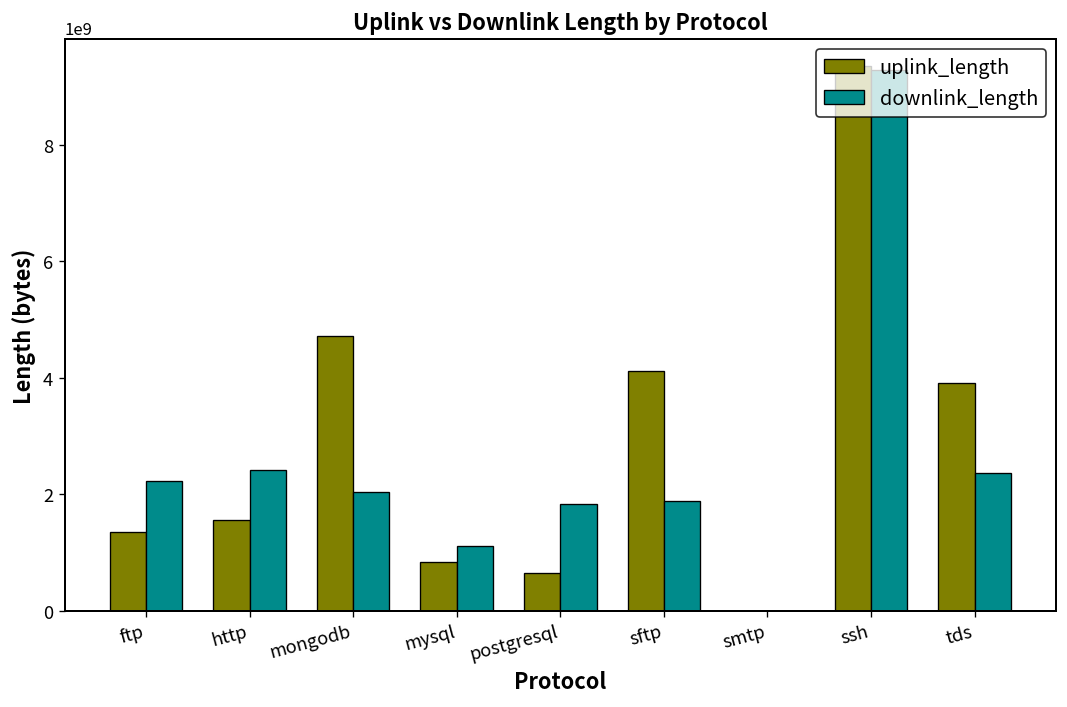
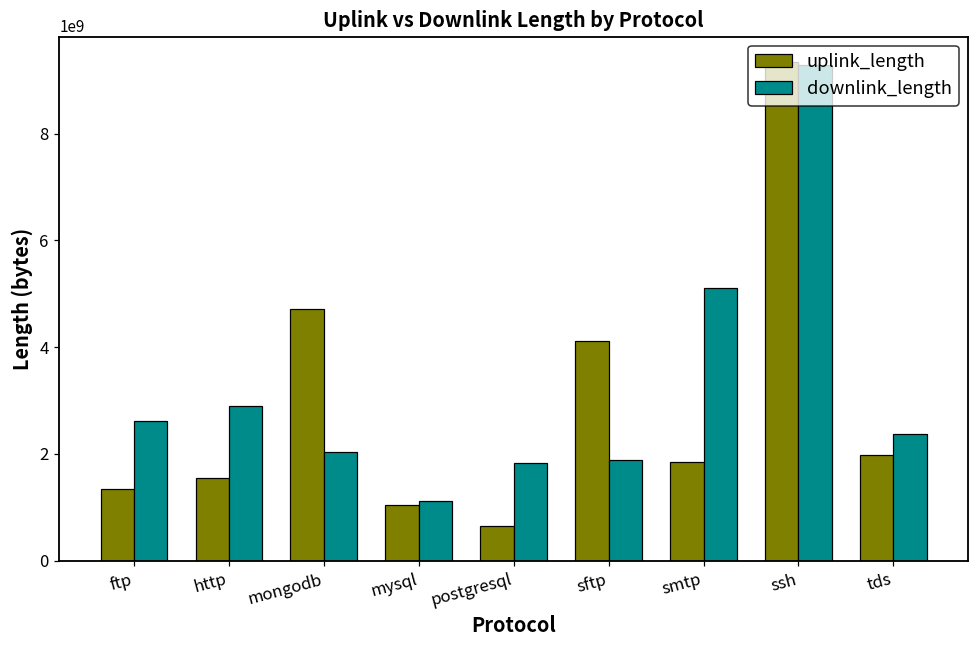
downlink_length, ftp: 2200000000 -> 2600000000
downlink_length, http: 2400000000 -> 2900000000
uplink_length, mysql: 800000000 -> 1100000000
uplink_length, smtp: 0 -> 1900000000
downlink_length, smtp: 0 -> 5100000000
uplink_length, tds: 3900000000 -> 2000000000
